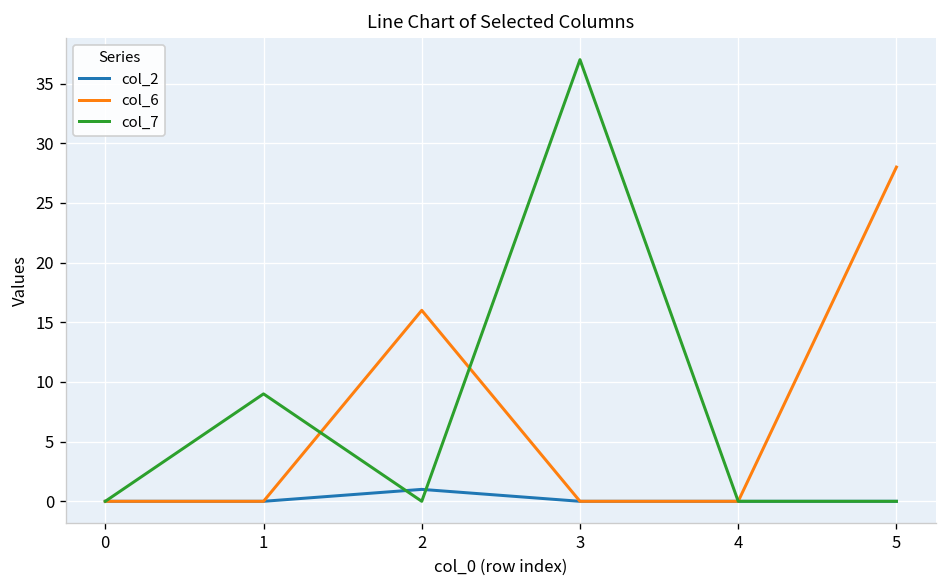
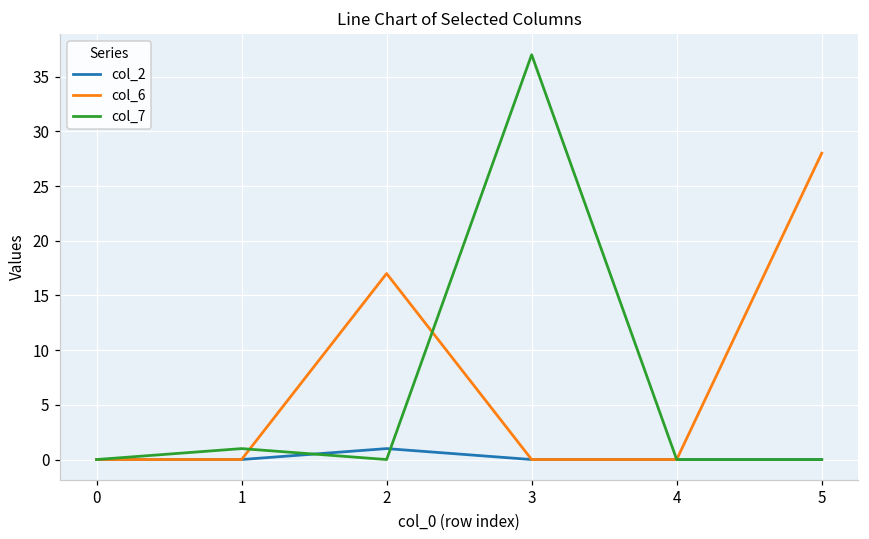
col_7, 1: 9 -> 1
col_6, 2: 16 -> 17
